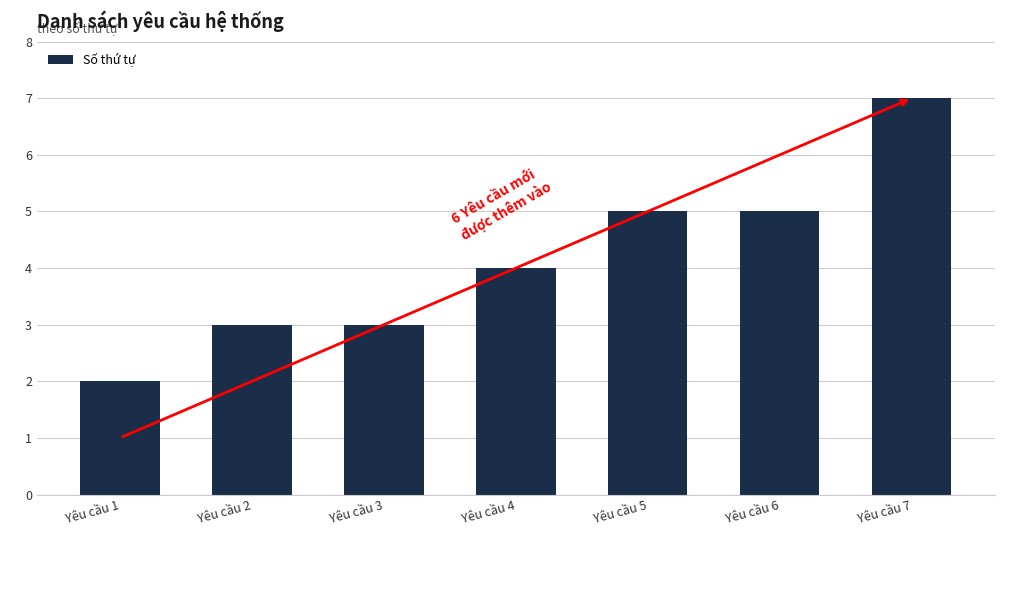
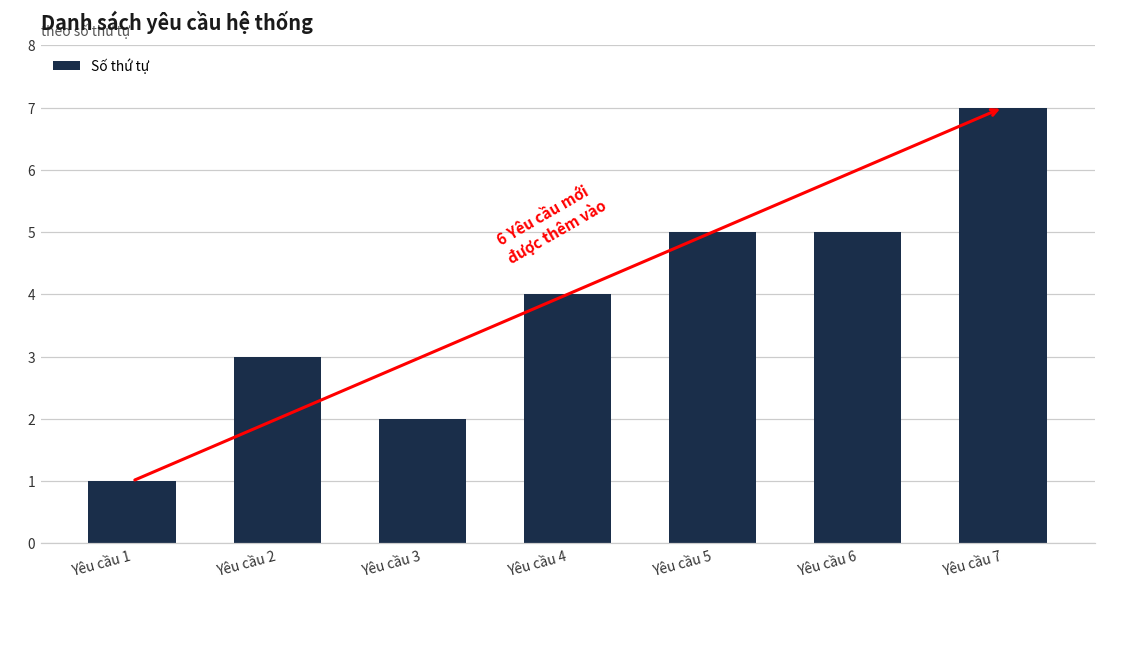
Yêu cầu 1: 2 -> 1
Yêu cầu 3: 3 -> 2
